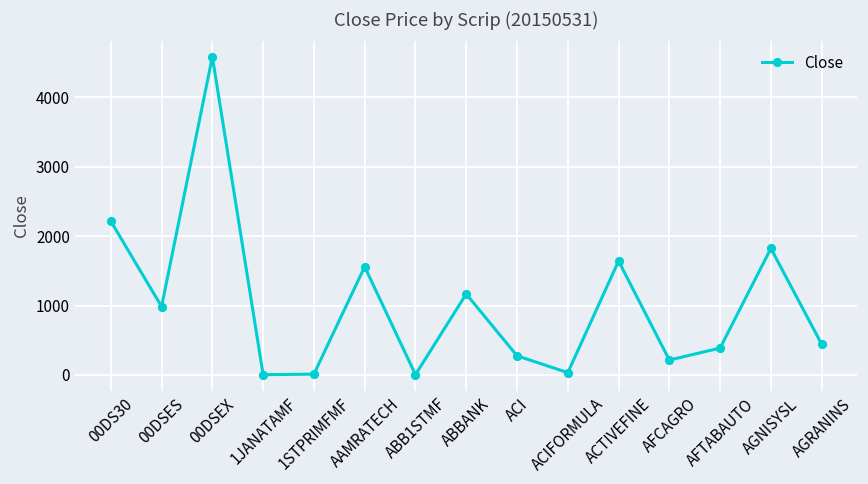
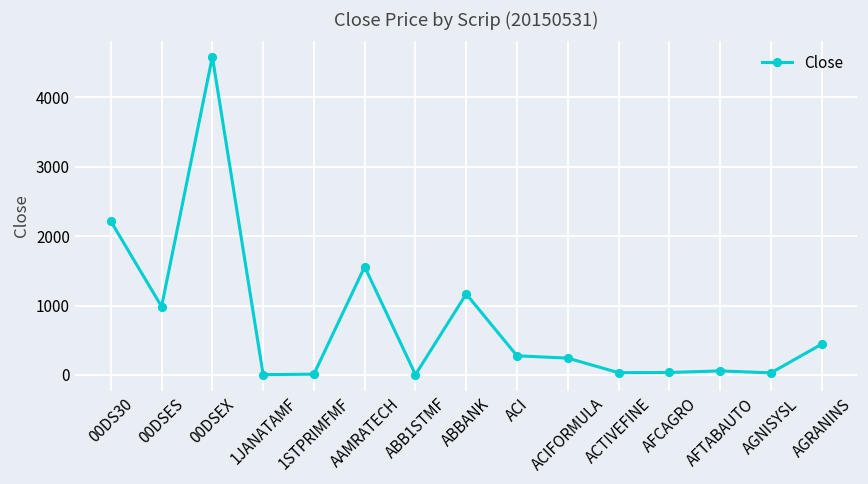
ACIFORMULA: 0 -> 200
ACTIVEFINE: 1600 -> 0
AFCAGRO: 200 -> 0
AFTABAUTO: 400 -> 100
AGNISYSL: 1800 -> 0
